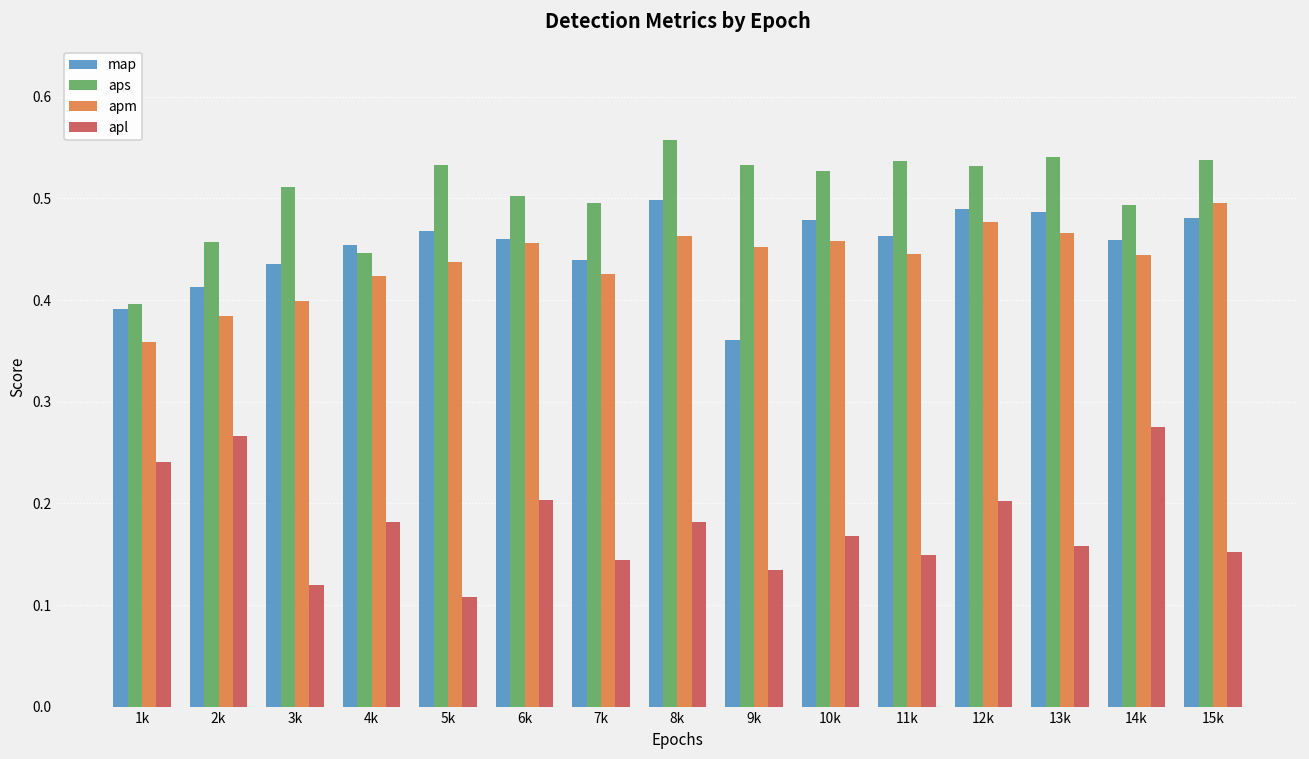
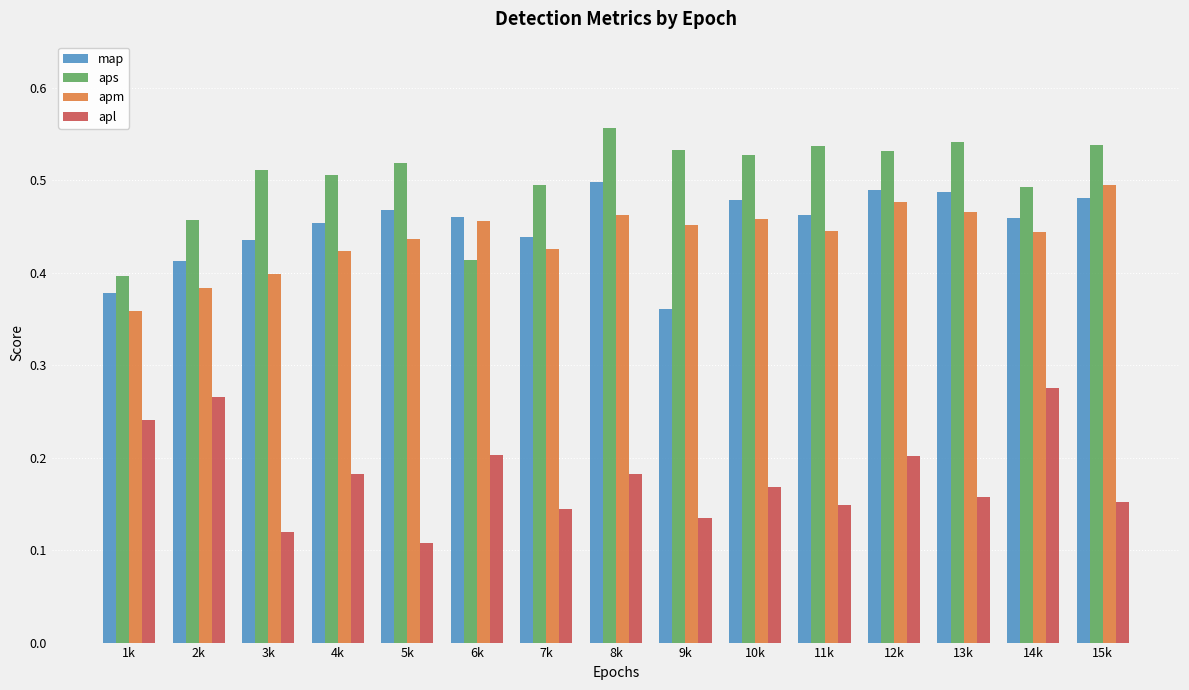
map, 1k: 0.39 -> 0.38
aps, 4k: 0.45 -> 0.51
aps, 5k: 0.53 -> 0.52
aps, 6k: 0.50 -> 0.41
